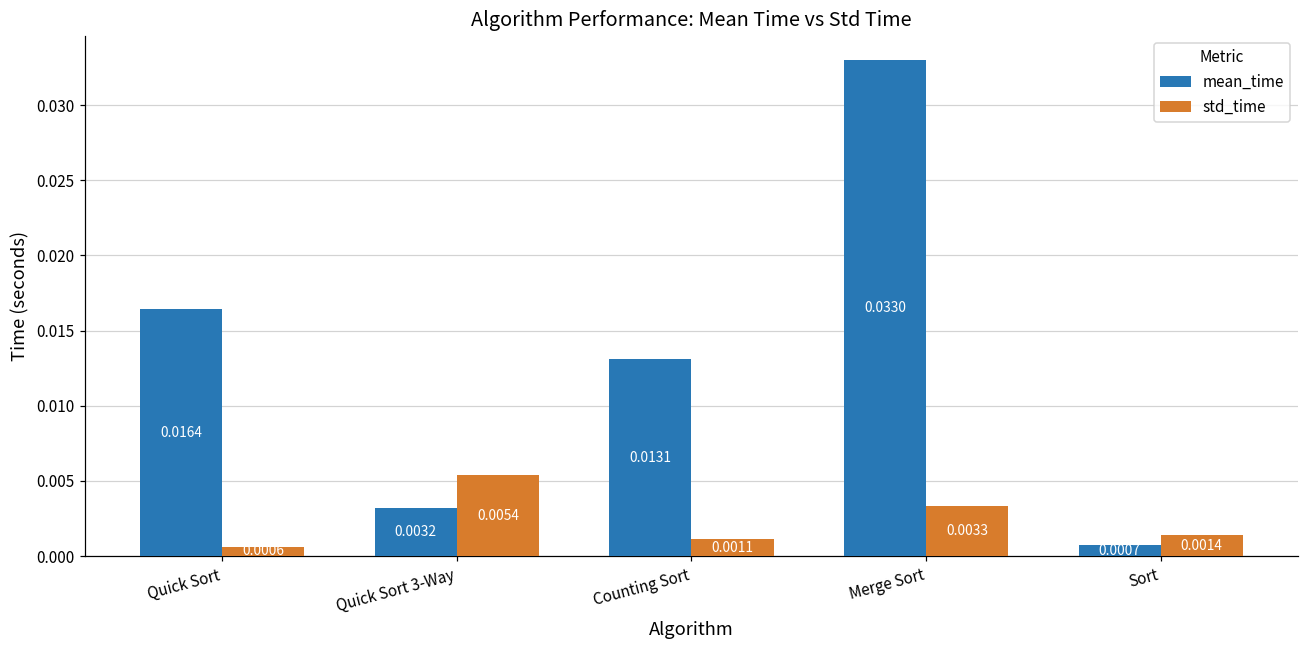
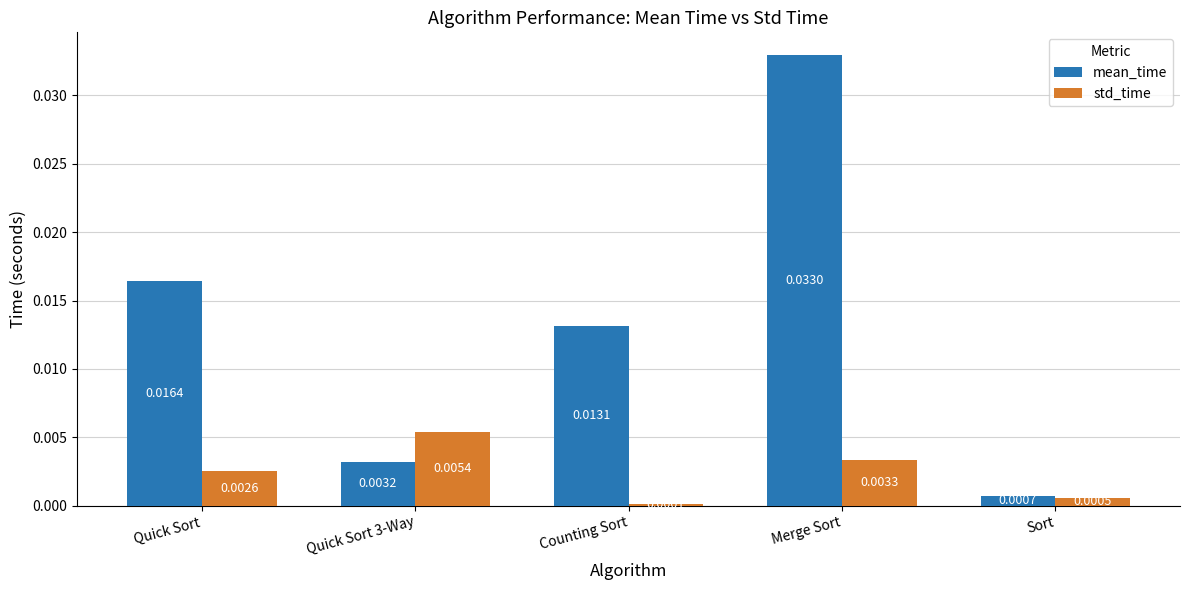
std_time, Quick Sort: 0.0006 -> 0.0026
std_time, Counting Sort: 0.0011 -> 0.0001
std_time, Sort: 0.0014 -> 0.0005
